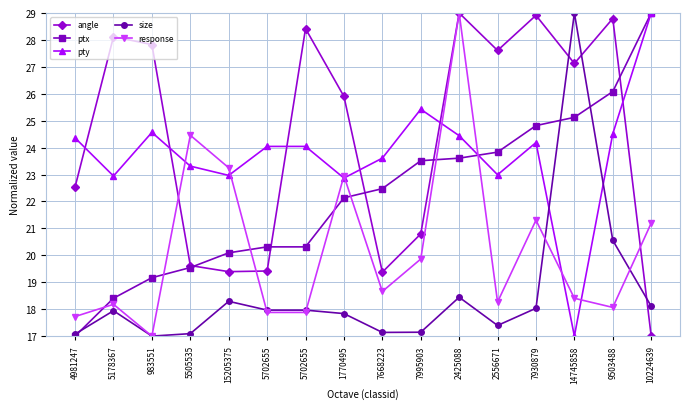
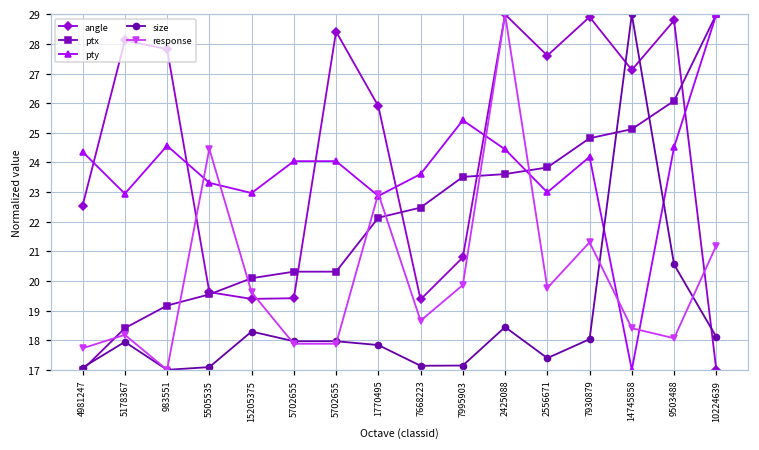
response, 15205375: 23.3 -> 19.6
response, 2556671: 18.3 -> 19.8
